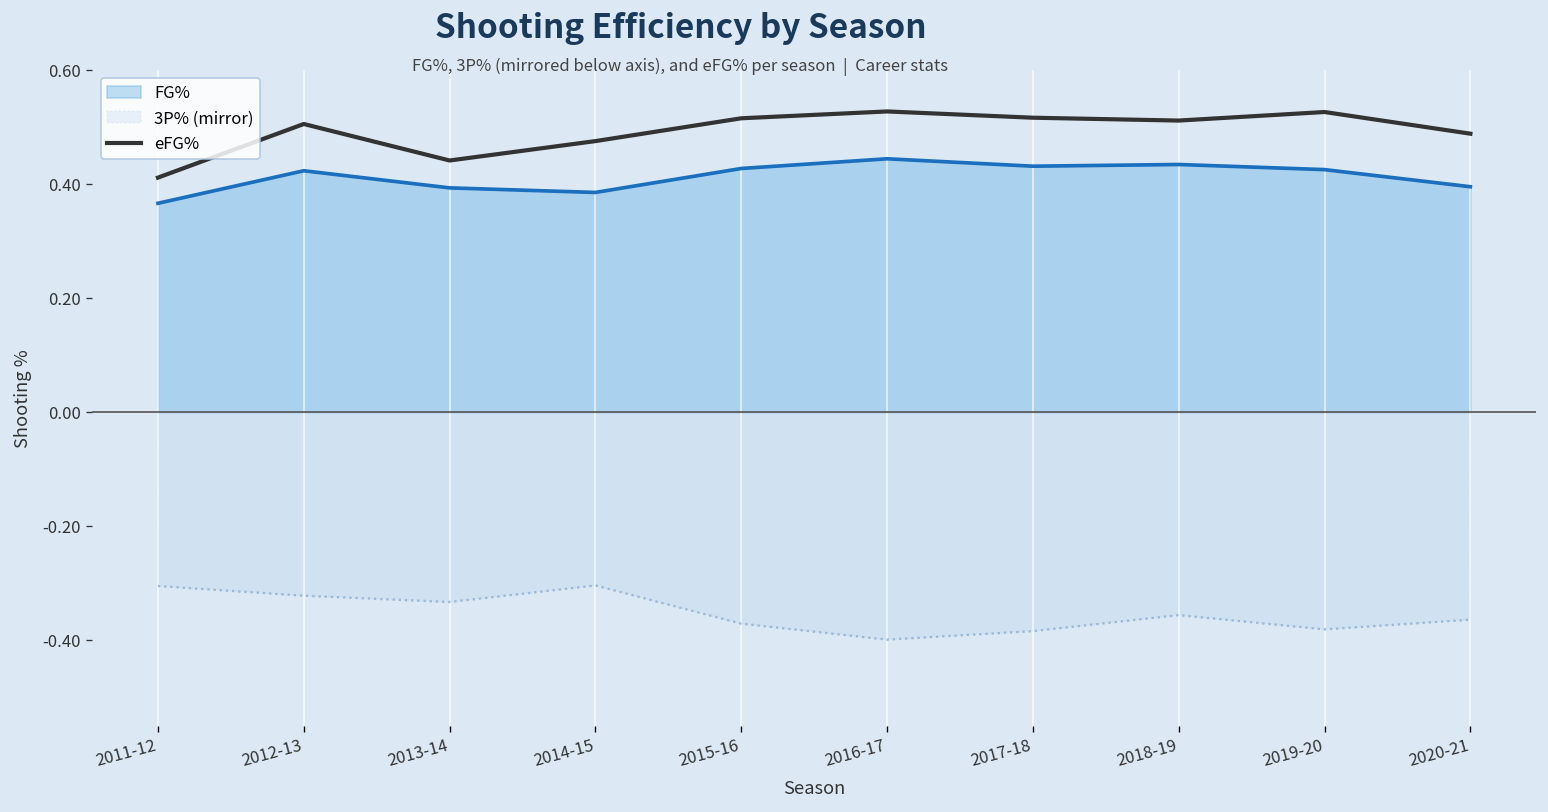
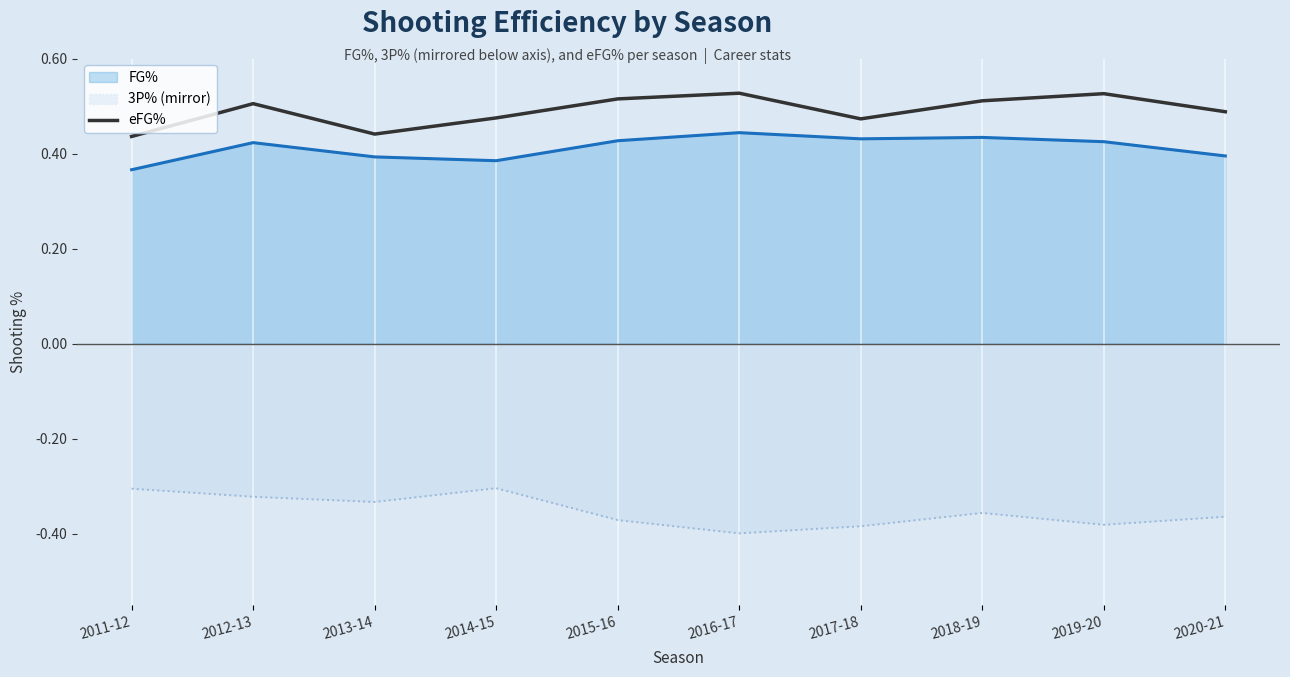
eFG%, 2011-12: 0.41 -> 0.44
eFG%, 2017-18: 0.52 -> 0.47
